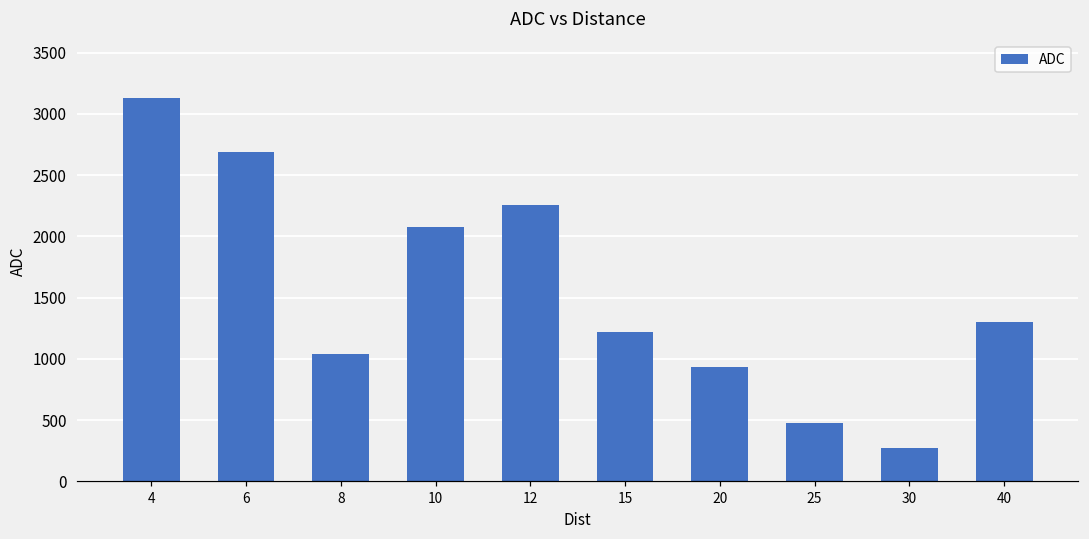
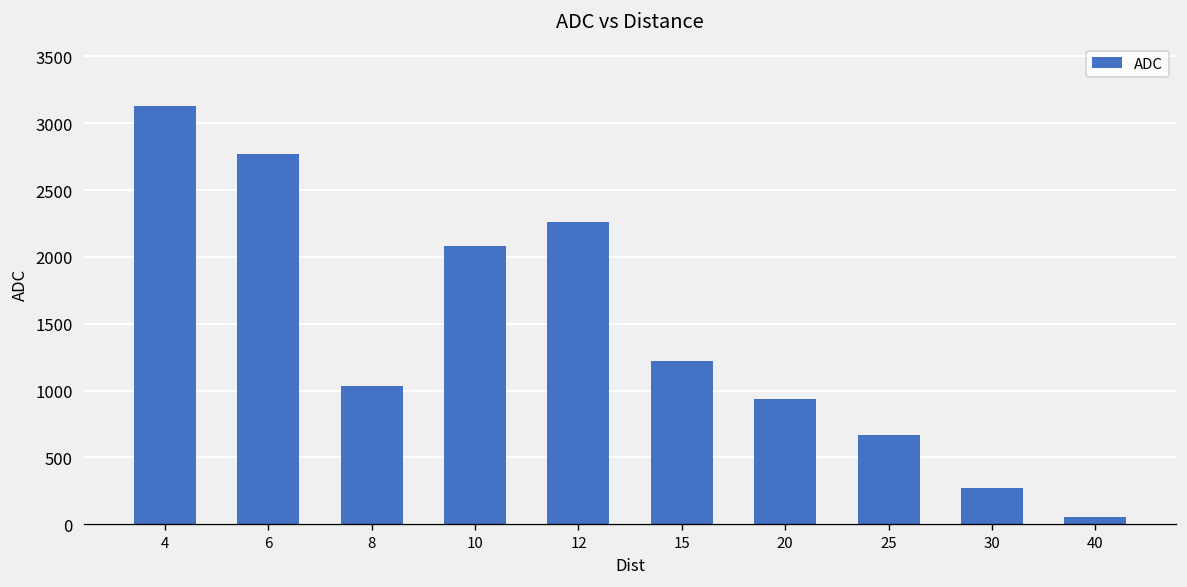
6: 2690 -> 2770
25: 480 -> 670
40: 1310 -> 50
